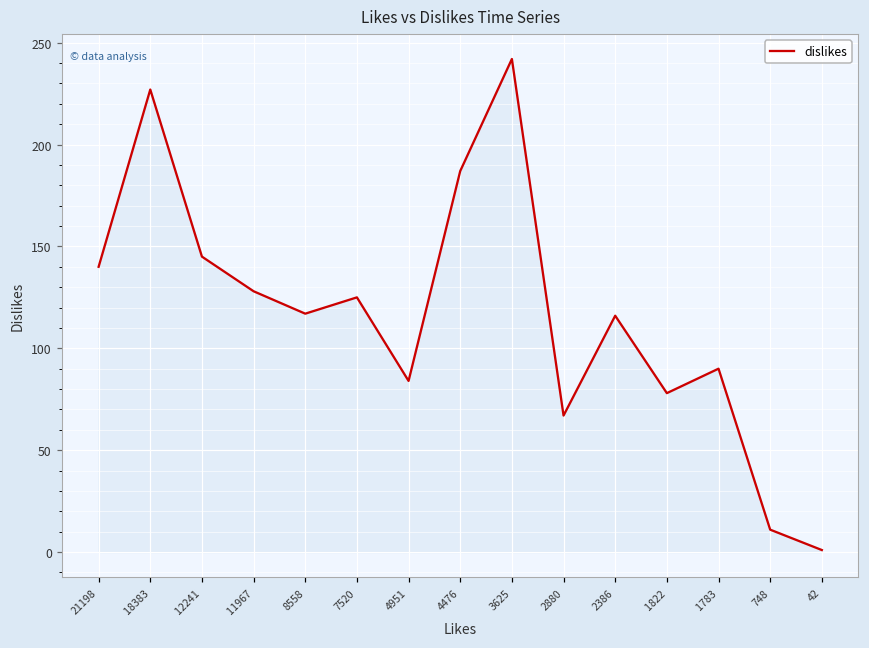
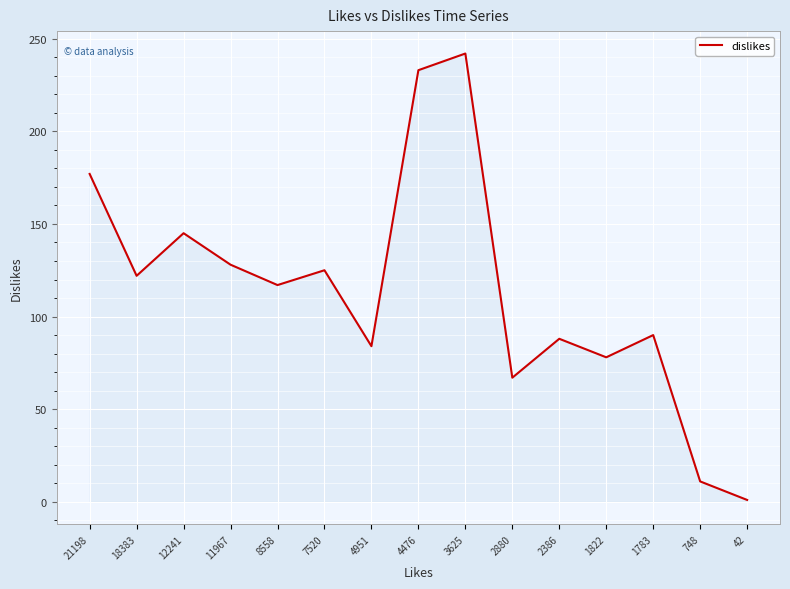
21198: 140 -> 177
18383: 227 -> 122
4476: 187 -> 233
2386: 116 -> 88
